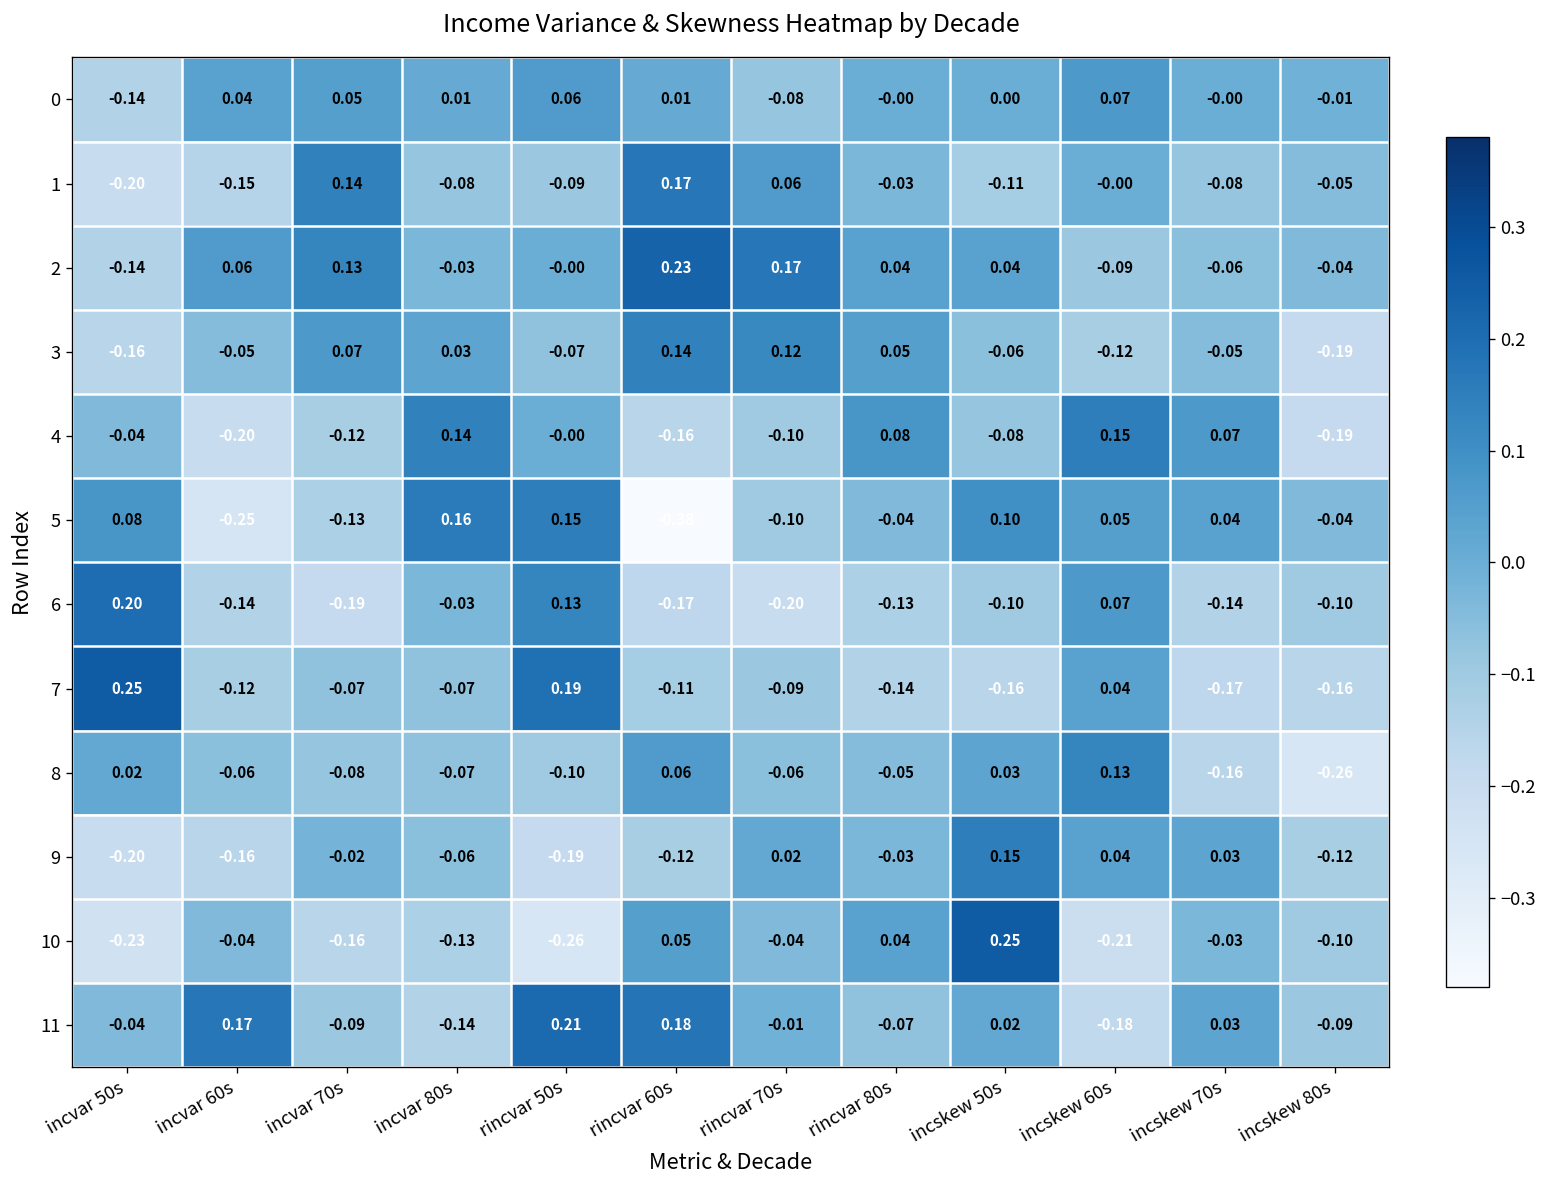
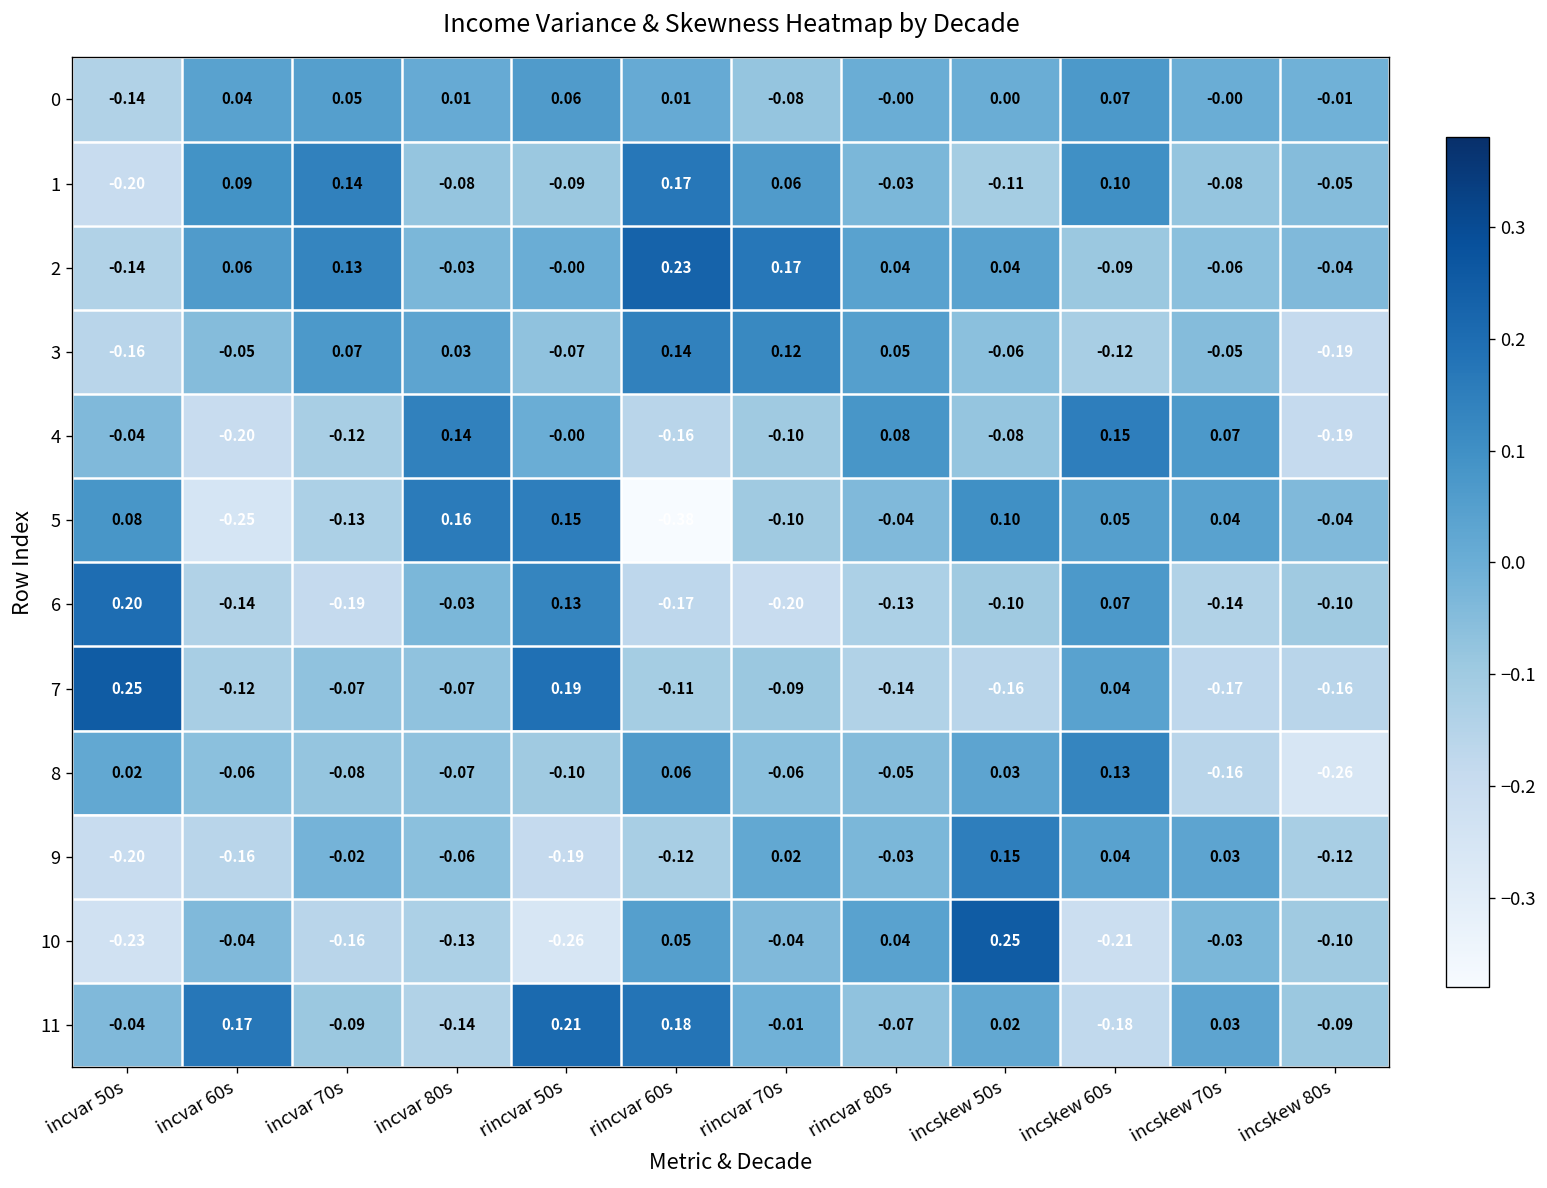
1, incvar 60s: -0.15 -> 0.09
1, incskew 60s: -0.00 -> 0.10
